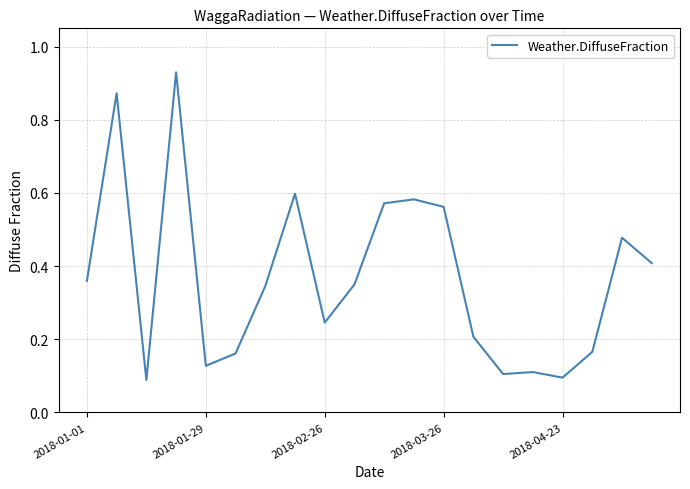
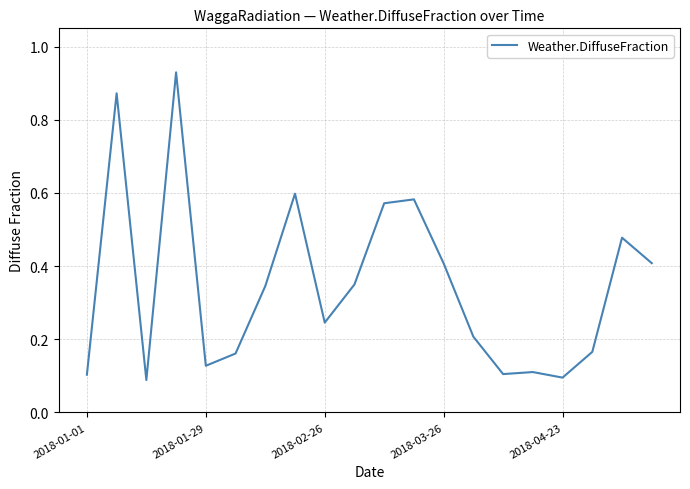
2018-01-01: 0.36 -> 0.10
2018-03-26: 0.56 -> 0.41
